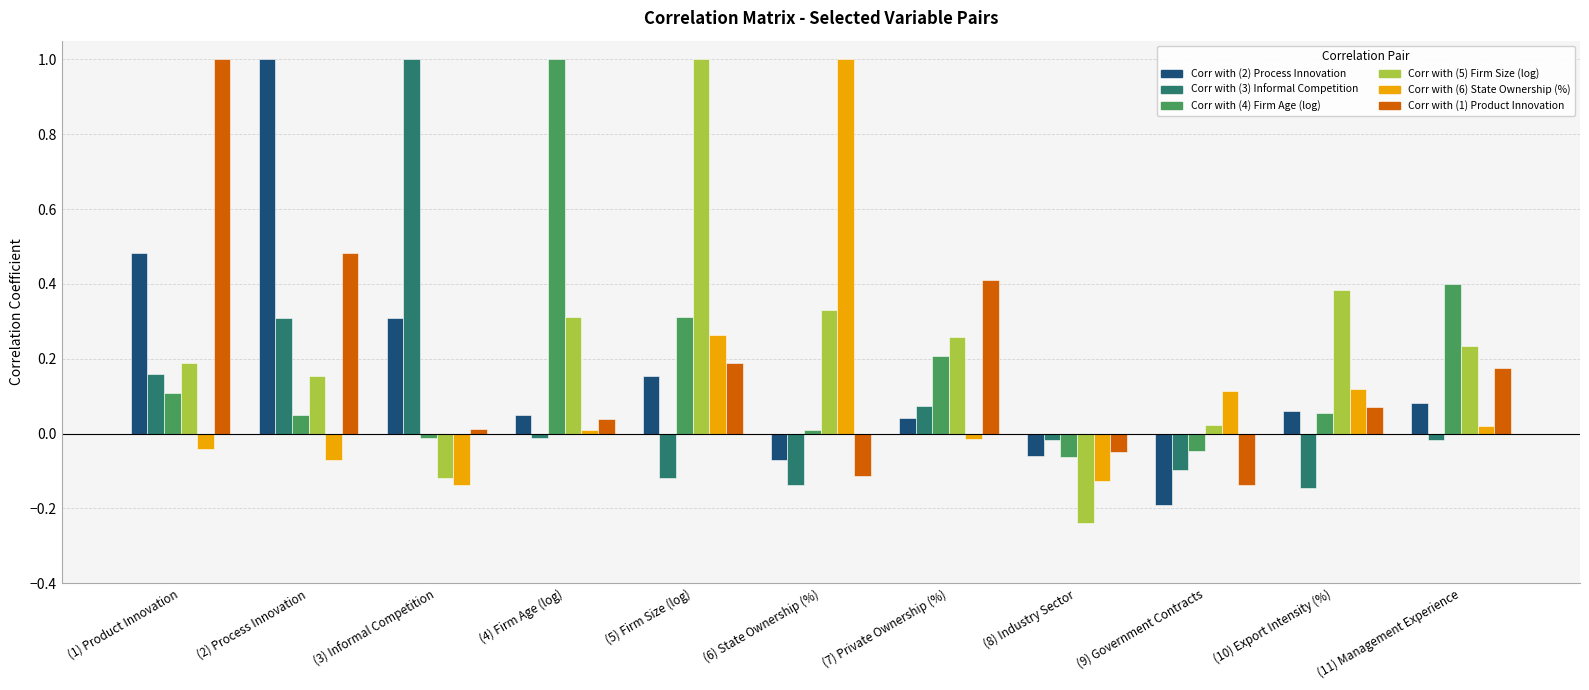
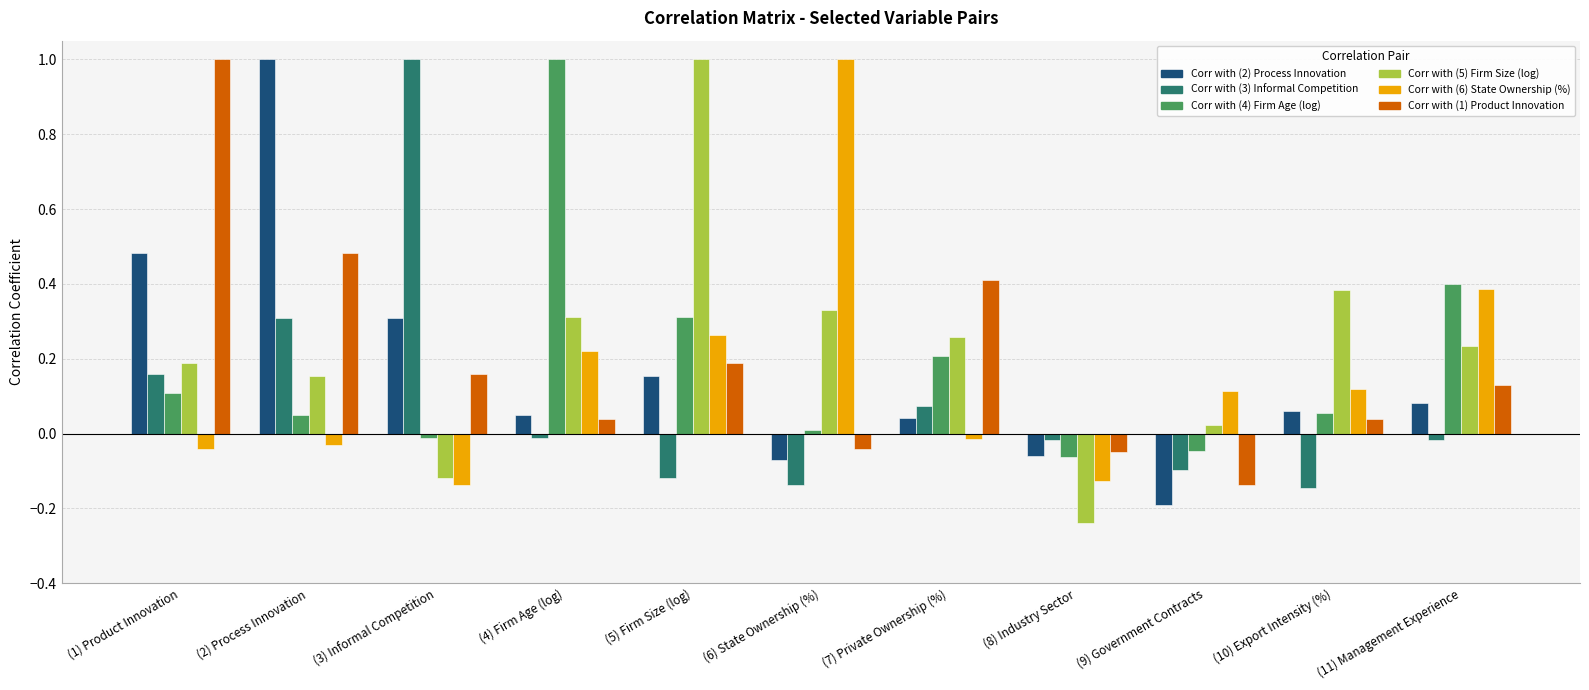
Corr with (6) State Ownership (%), (2) Process Innovation: -0.07 -> -0.03
Corr with (1) Product Innovation, (3) Informal Competition: 0.01 -> 0.16
Corr with (6) State Ownership (%), (4) Firm Age (log): 0.01 -> 0.22
Corr with (1) Product Innovation, (6) State Ownership (%): -0.11 -> -0.04
Corr with (1) Product Innovation, (10) Export Intensity (%): 0.07 -> 0.04
Corr with (6) State Ownership (%), (11) Management Experience: 0.02 -> 0.39
Corr with (1) Product Innovation, (11) Management Experience: 0.18 -> 0.13
